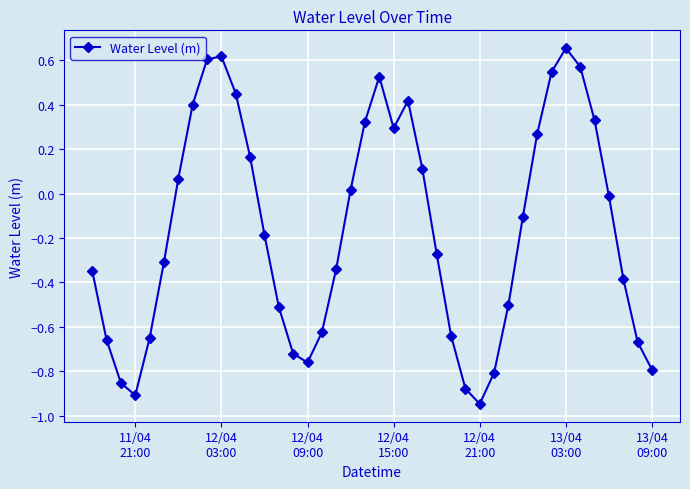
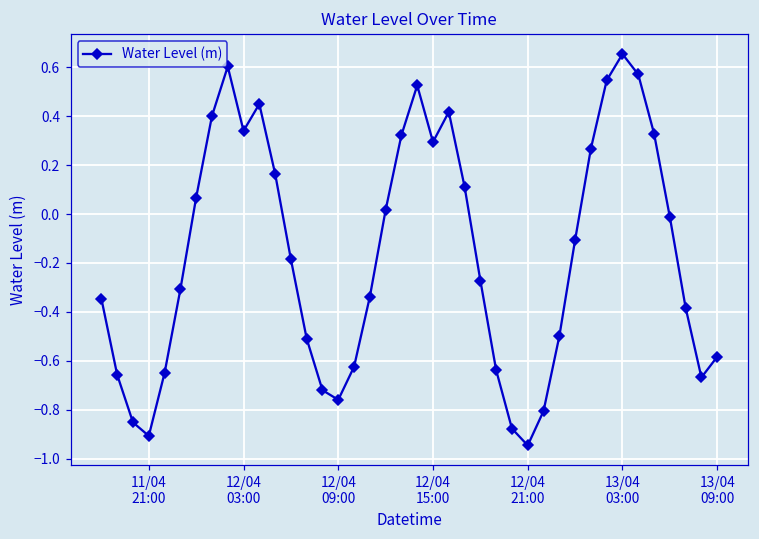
12/04 03:00: 0.62 -> 0.34
13/04 09:00: -0.79 -> -0.58
